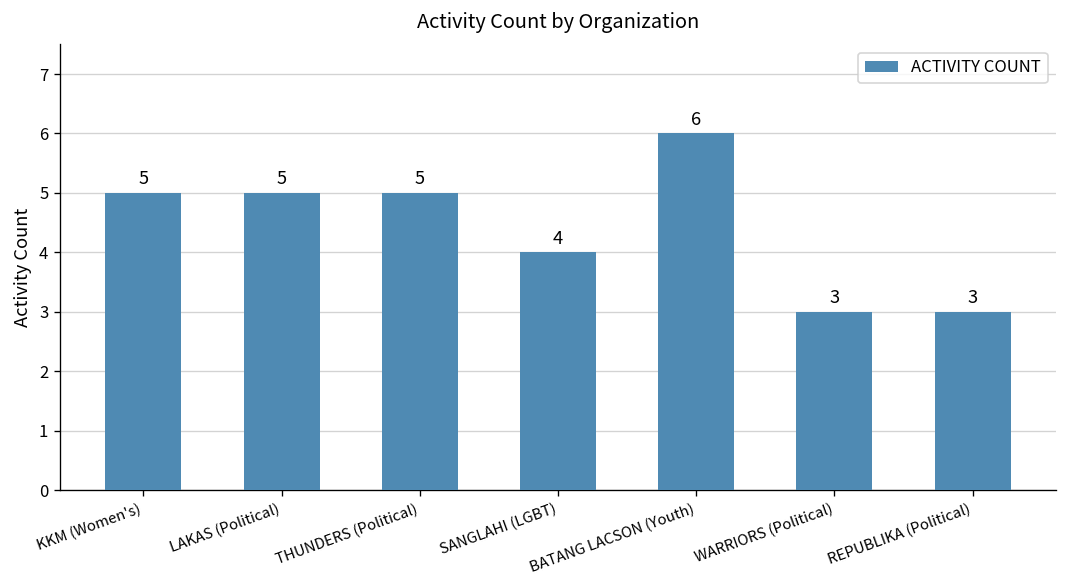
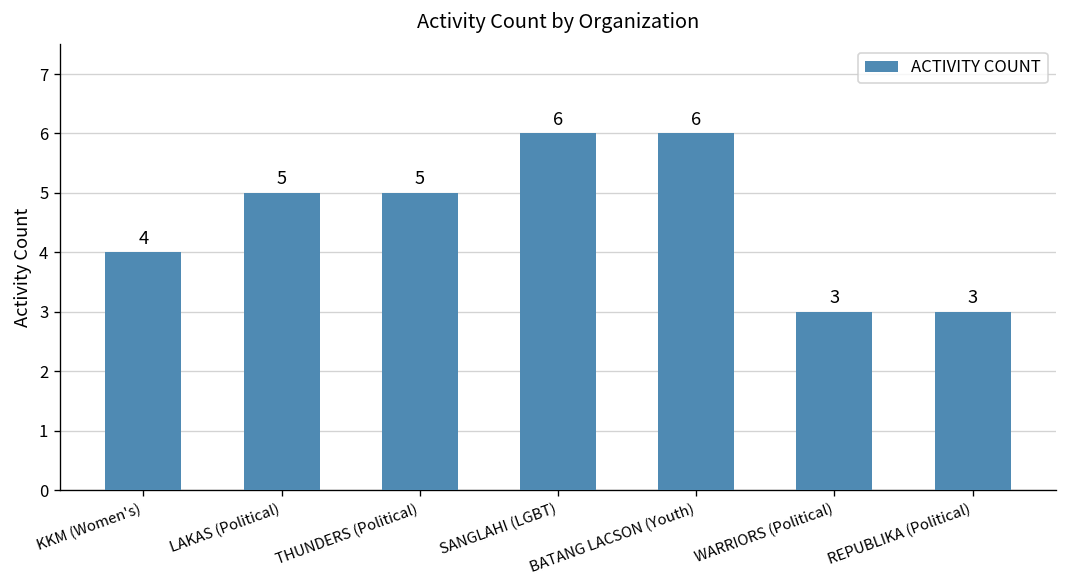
KKM (Women's): 5 -> 4
SANGLAHI (LGBT): 4 -> 6
